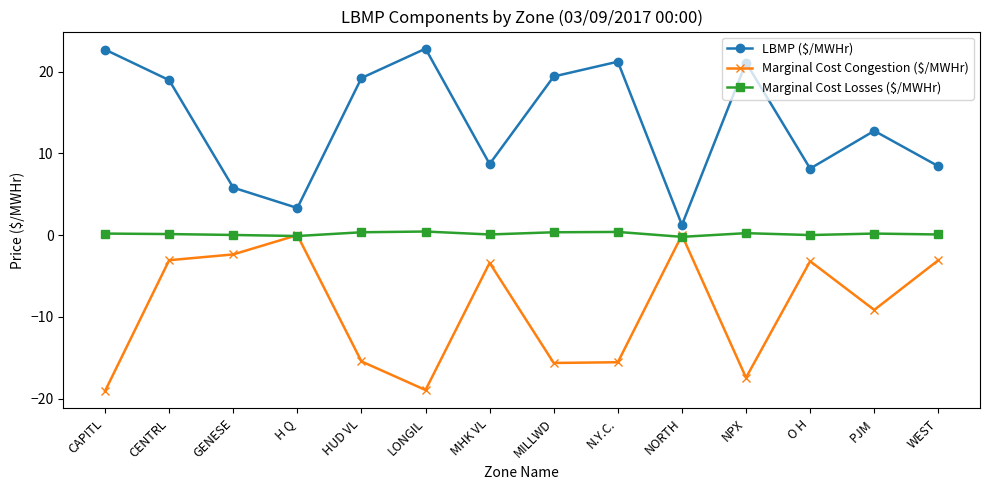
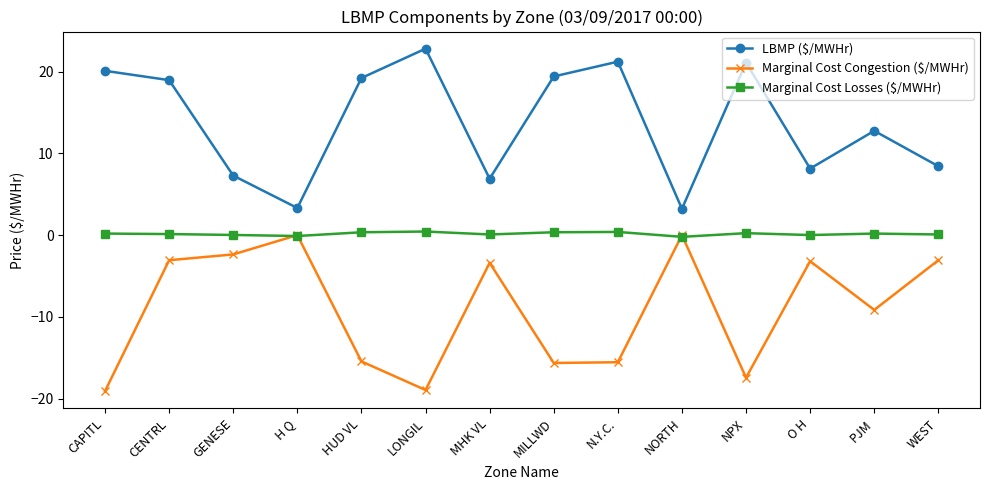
LBMP ($/MWHr), CAPITL: 23 -> 20
LBMP ($/MWHr), GENESE: 6 -> 7
LBMP ($/MWHr), MHK VL: 9 -> 7
LBMP ($/MWHr), NORTH: 1 -> 3
